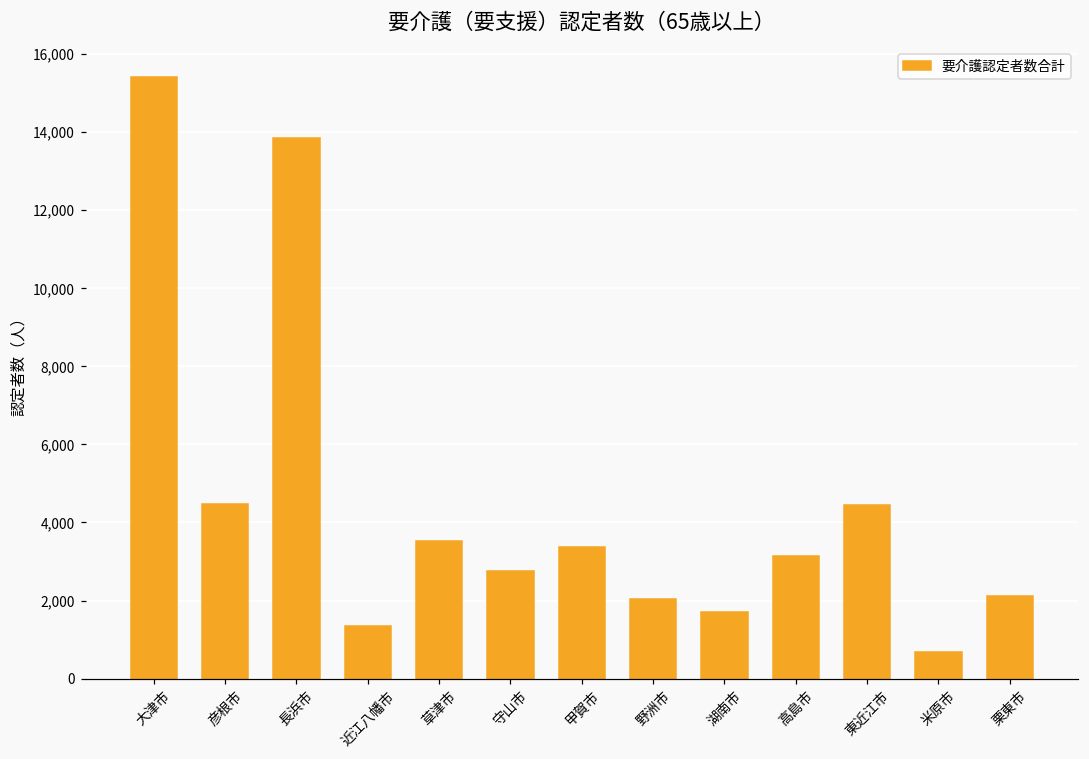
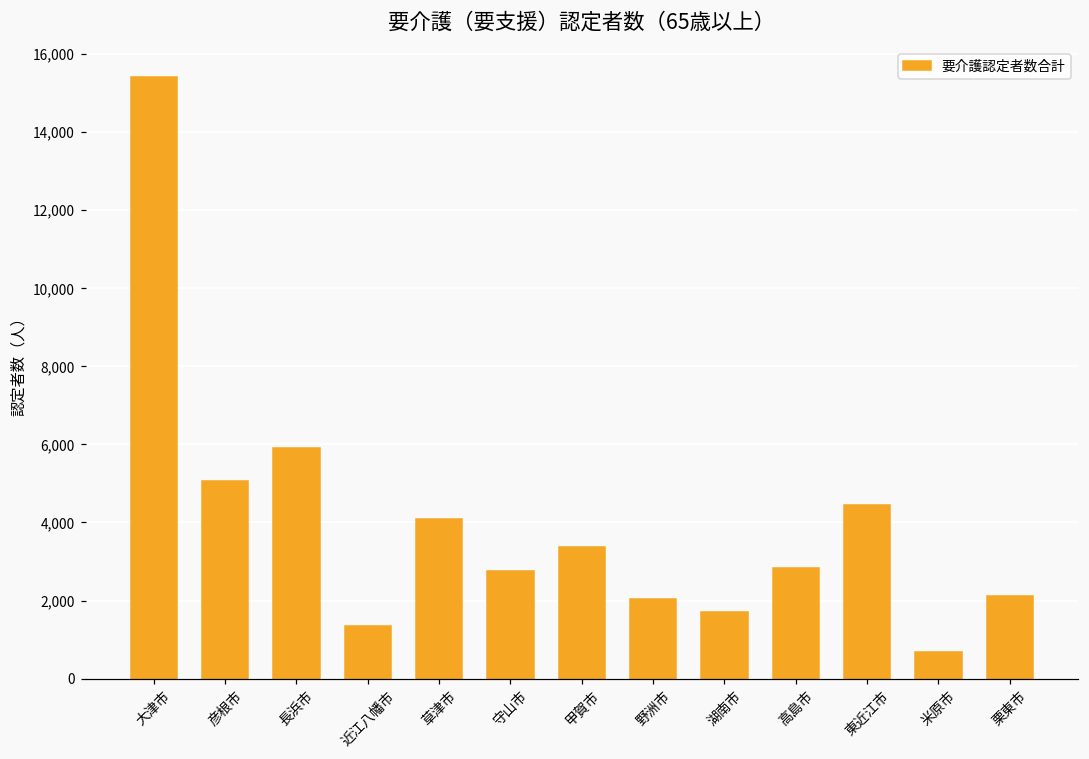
彦根市: 4,500 -> 5,100
長浜市: 13,800 -> 5,900
草津市: 3,500 -> 4,100
高島市: 3,100 -> 2,800
